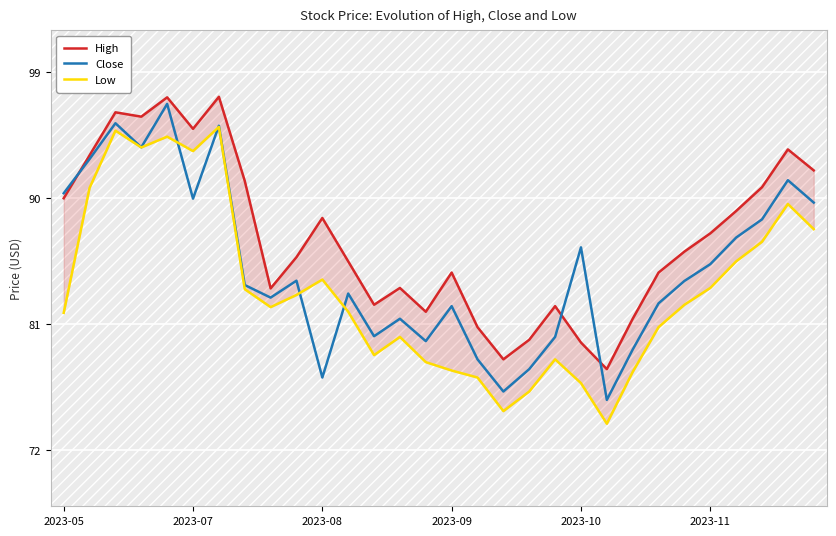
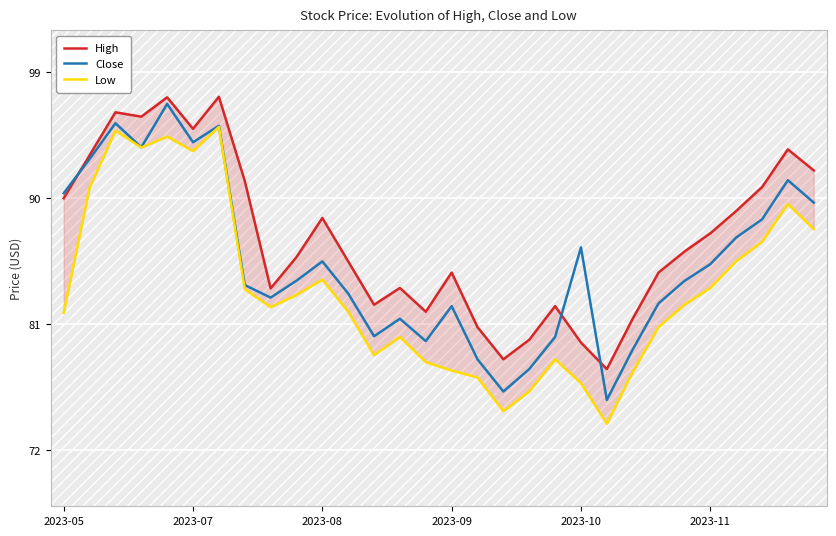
Close, 2023-07: 90.0 -> 94.0
Close, 2023-08: 77.2 -> 85.5
